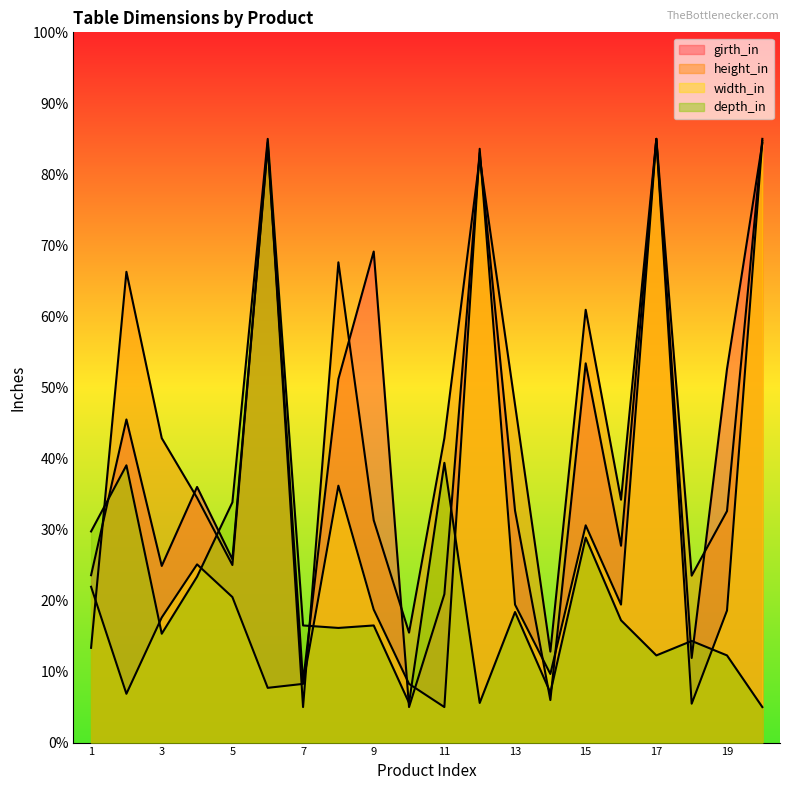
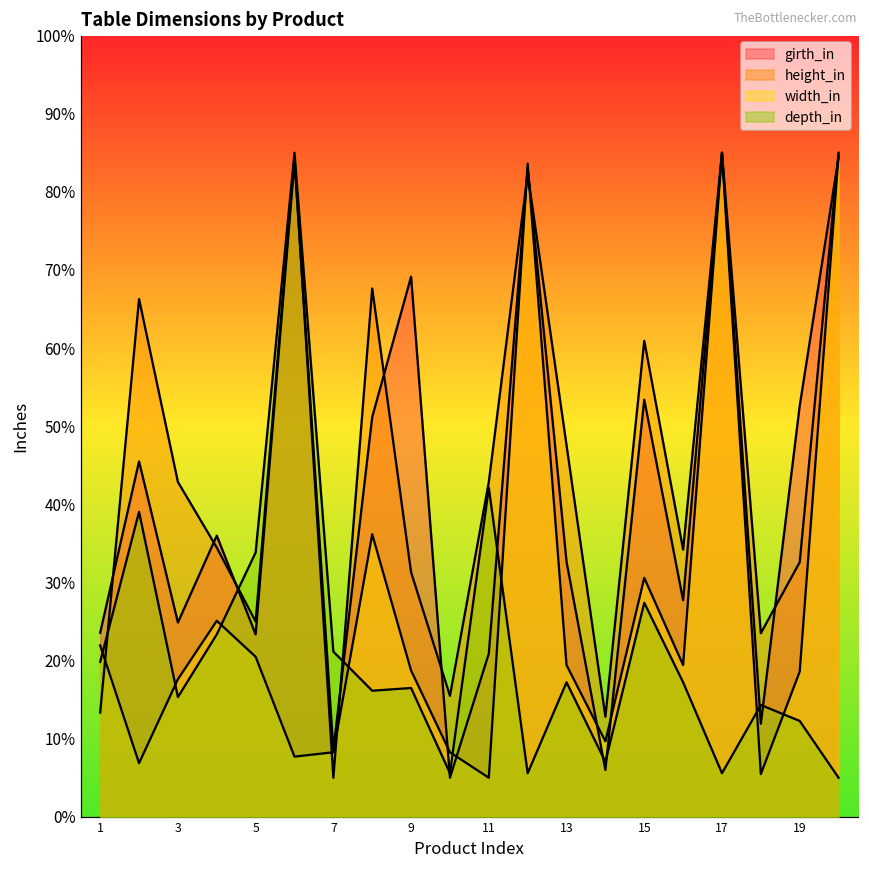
depth_in, 1: 30% -> 20%
girth_in, 5: 26% -> 23%
depth_in, 7: 16% -> 21%
depth_in, 11: 39% -> 42%
depth_in, 13: 18% -> 17%
depth_in, 15: 29% -> 27%
depth_in, 17: 12% -> 6%
